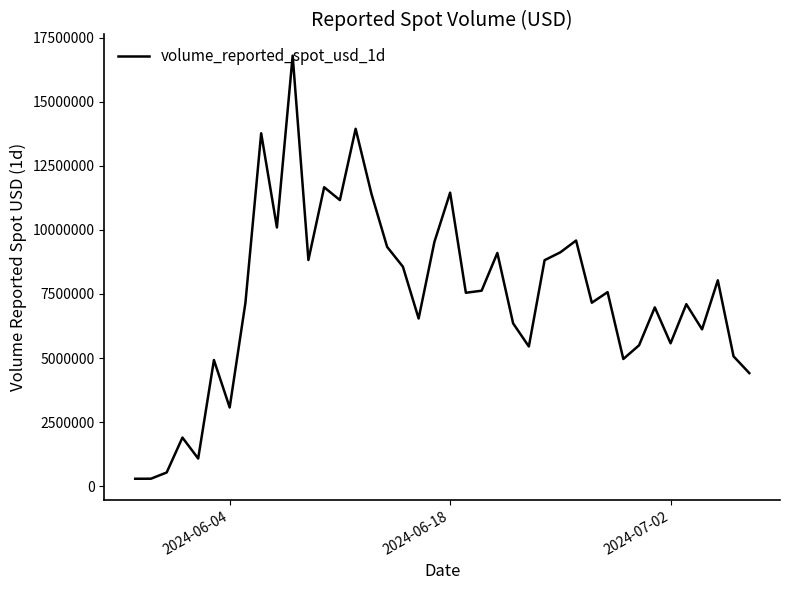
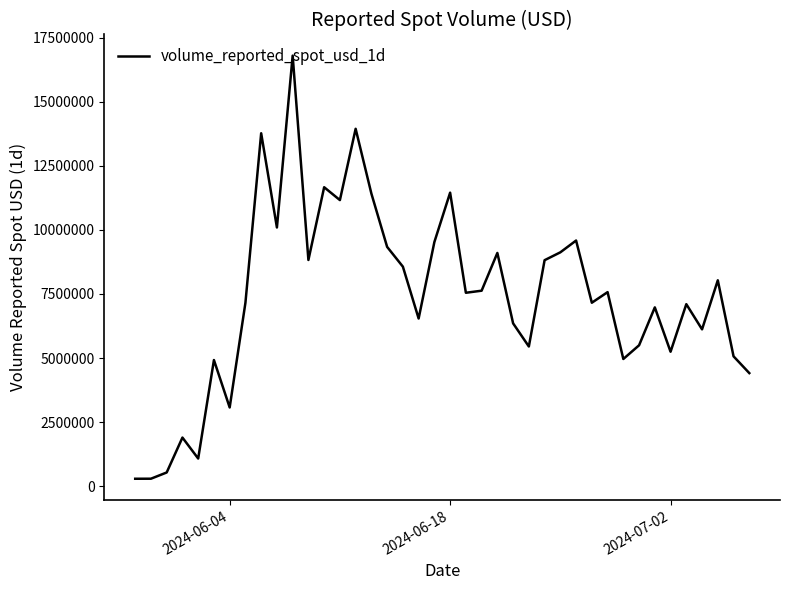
2024-07-02: 5600000 -> 5200000
